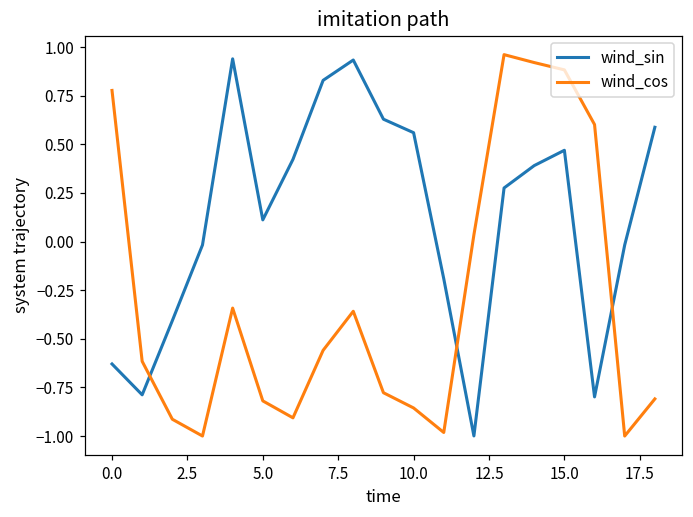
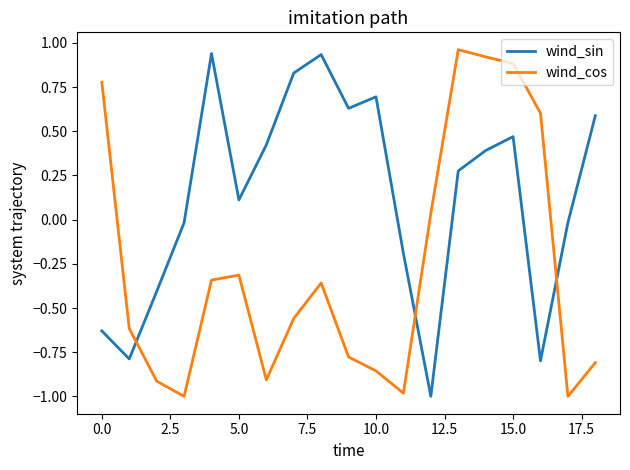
wind_cos, 5.0: -0.82 -> -0.31
wind_sin, 10.0: 0.56 -> 0.69
